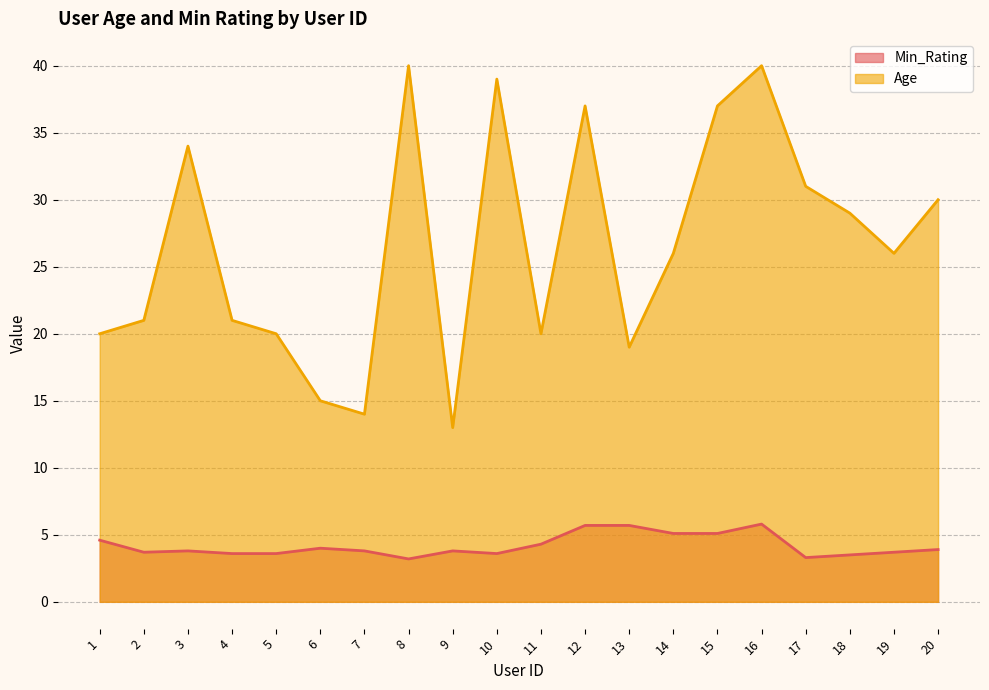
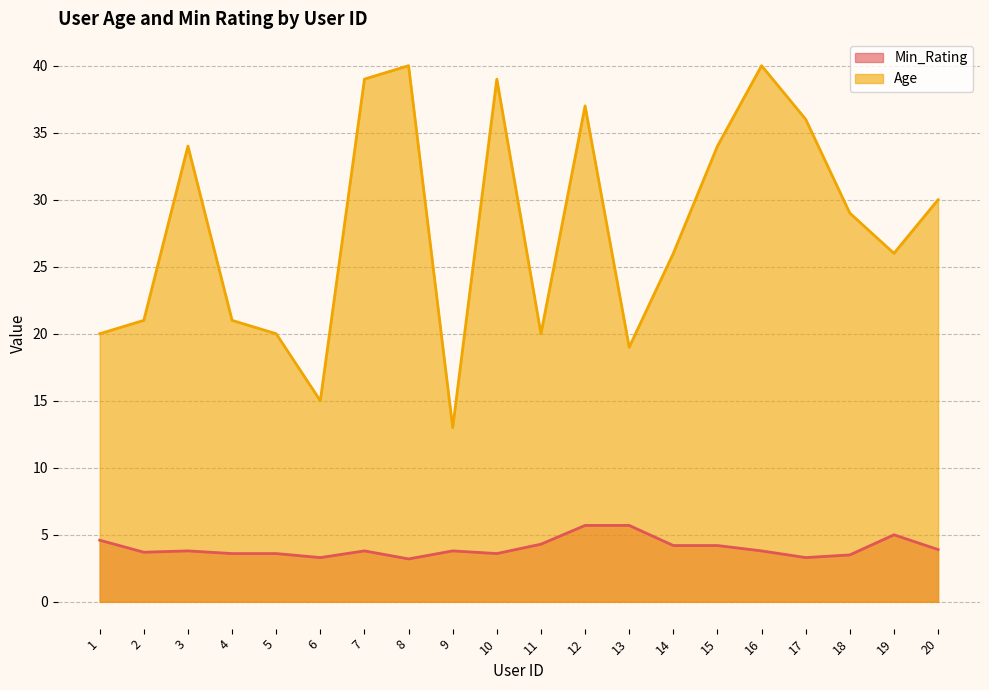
Min_Rating, 6: 4.0 -> 3.3
Age, 7: 14 -> 39
Min_Rating, 14: 5.1 -> 4.2
Min_Rating, 15: 5.1 -> 4.2
Age, 15: 37 -> 34
Min_Rating, 16: 5.8 -> 3.8
Age, 17: 31 -> 36
Min_Rating, 19: 3.7 -> 5.0
